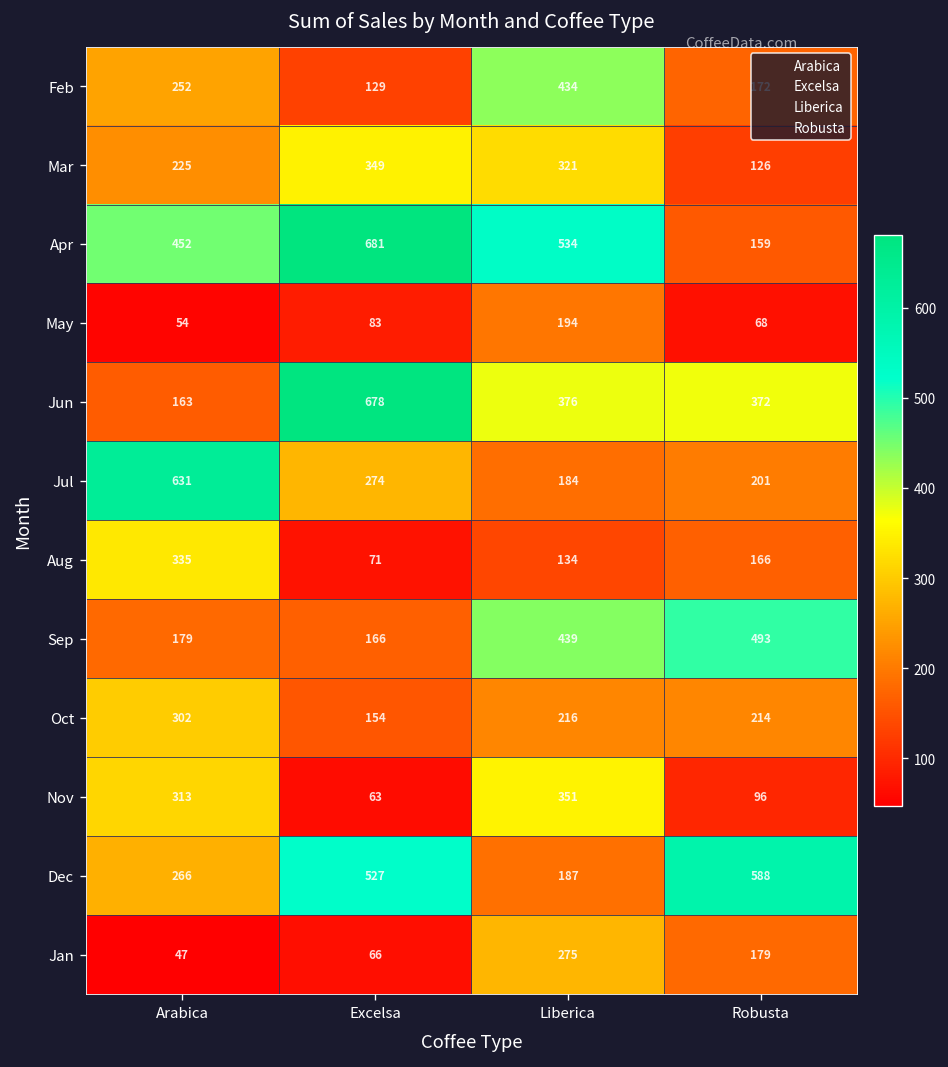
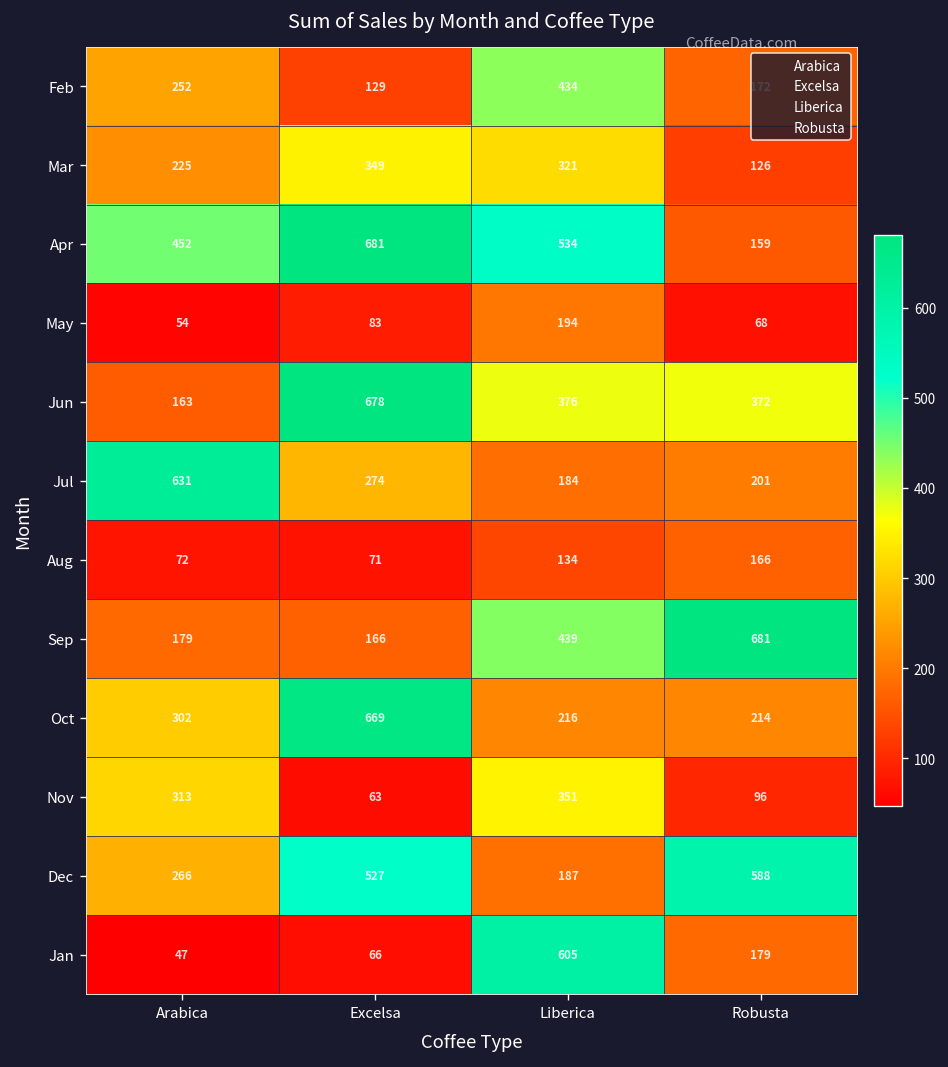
Aug, Arabica: 335 -> 72
Sep, Robusta: 493 -> 681
Oct, Excelsa: 154 -> 669
Jan, Liberica: 275 -> 605
